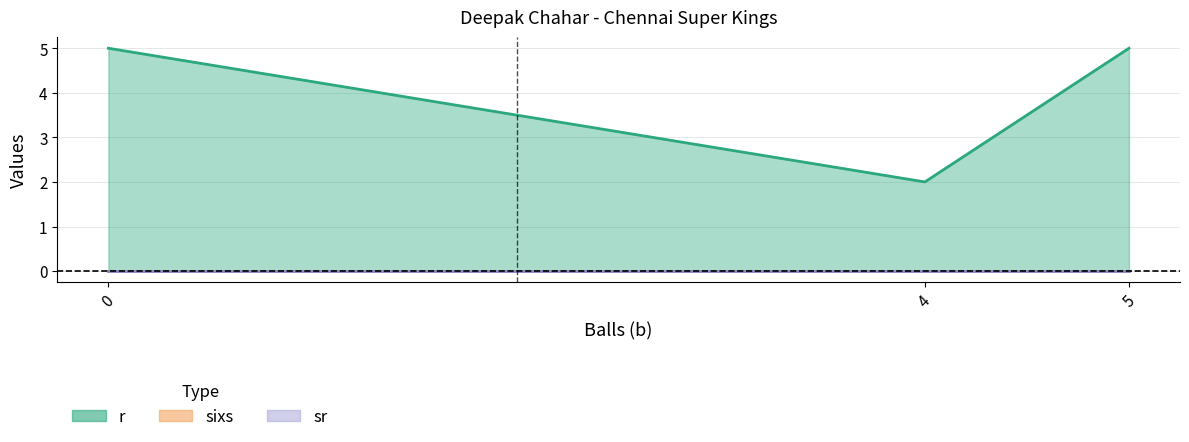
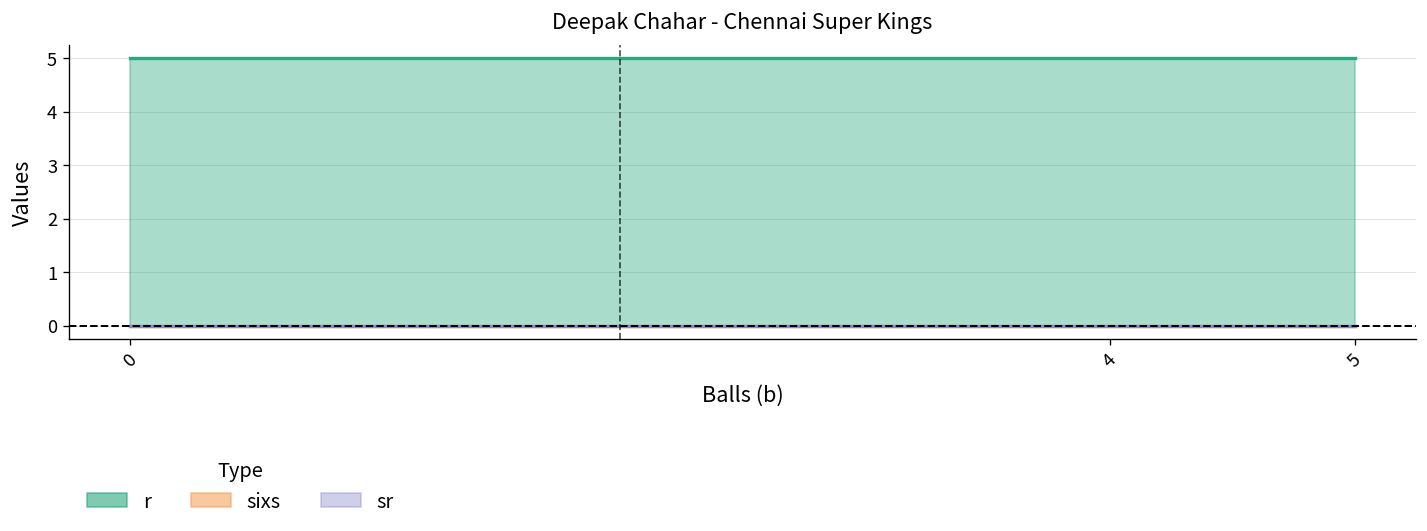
r, 4: 2 -> 5
